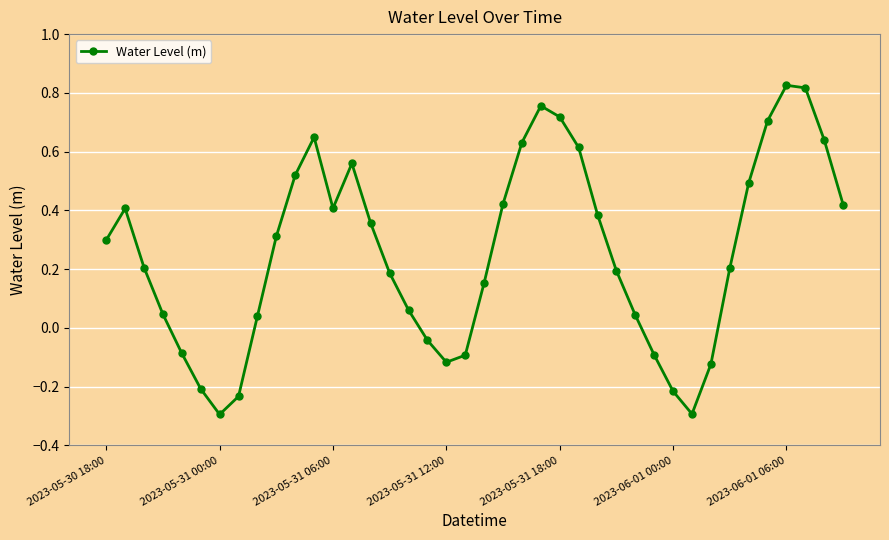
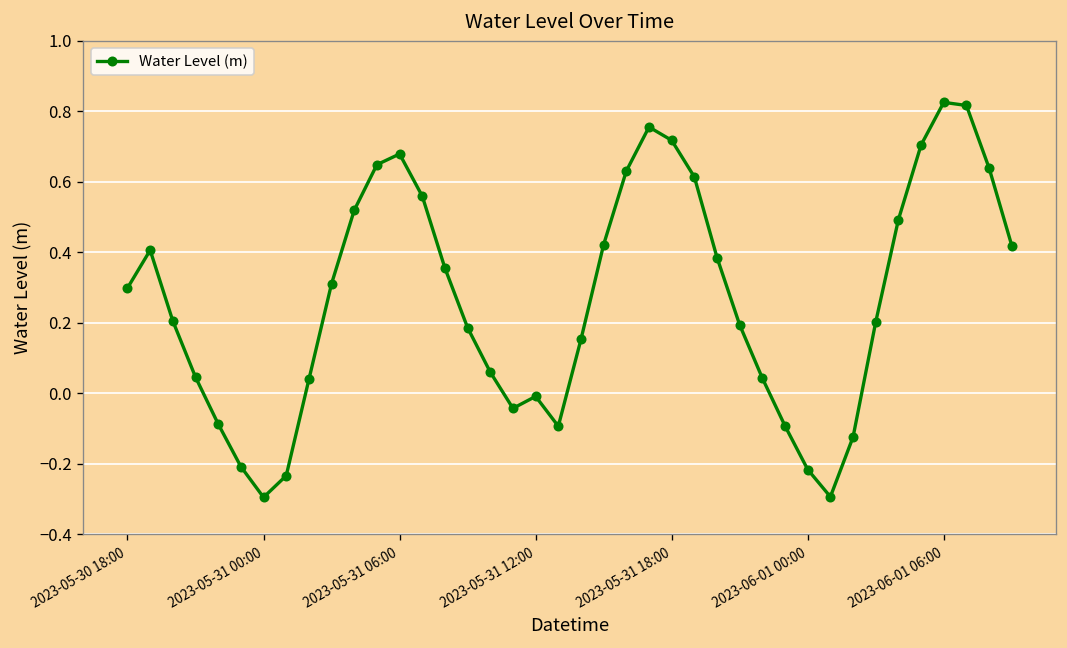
2023-05-31 06:00: 0.41 -> 0.68
2023-05-31 12:00: -0.12 -> -0.01
